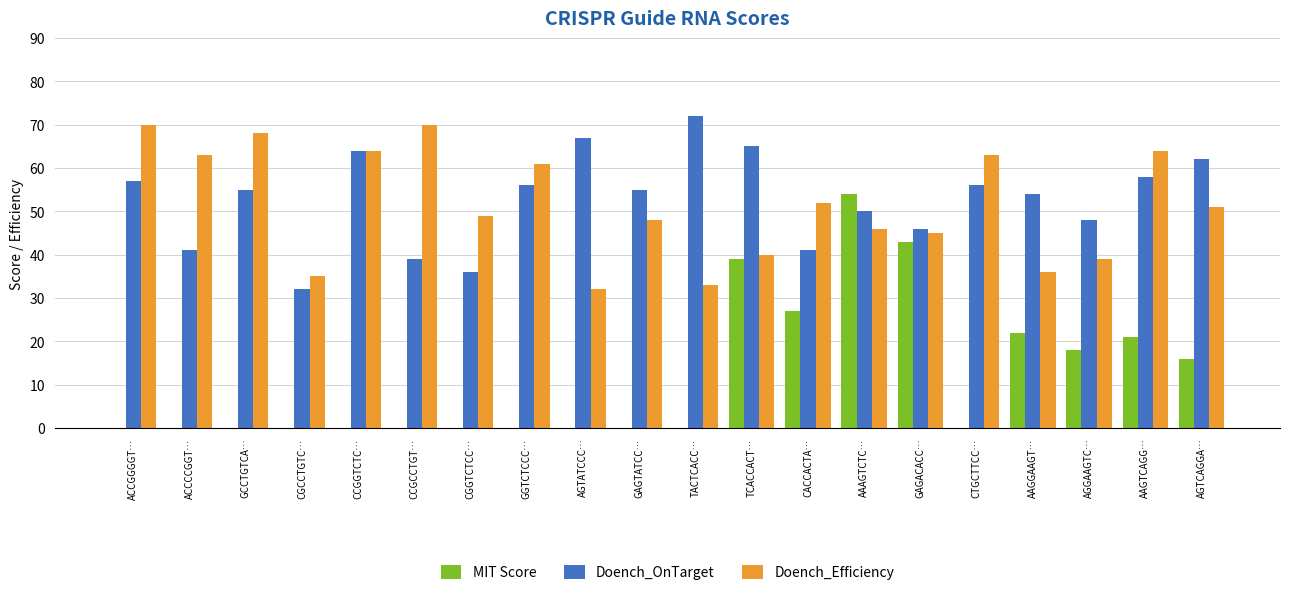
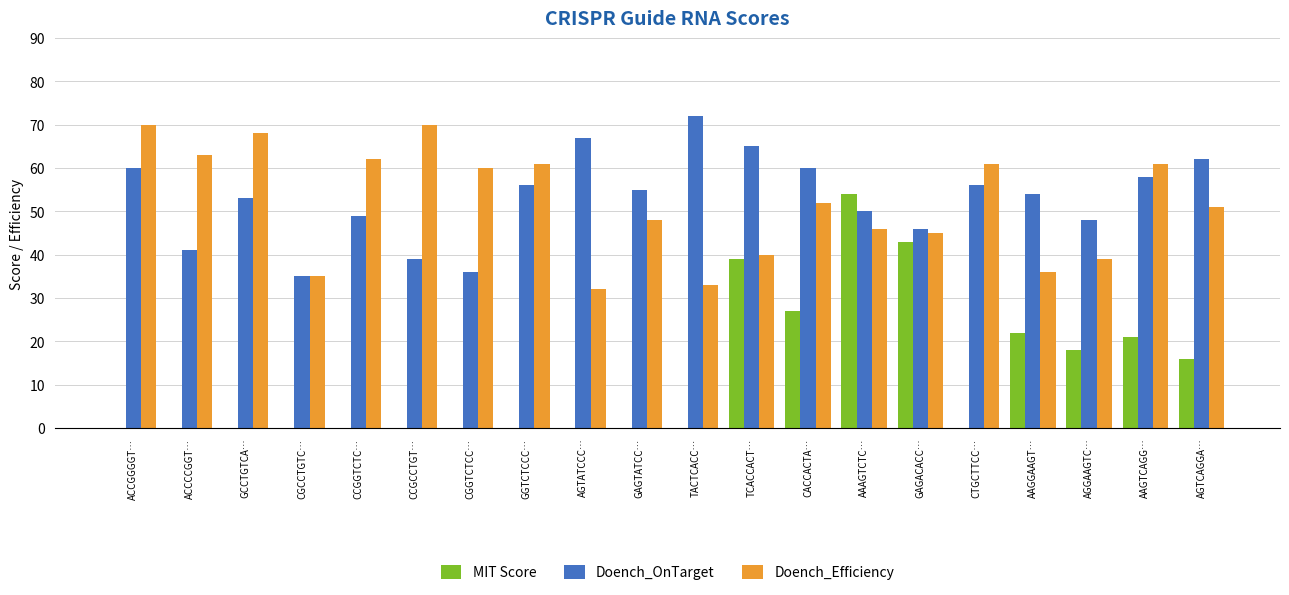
Doench_OnTarget, ACCGGGGT…: 57 -> 60
Doench_OnTarget, GCCTGTCA…: 55 -> 53
Doench_OnTarget, CGCCTGTC…: 32 -> 35
Doench_OnTarget, CCGGTCTC…: 64 -> 49
Doench_Efficiency, CCGGTCTC…: 64 -> 62
Doench_Efficiency, CGGTCTCC…: 49 -> 60
Doench_OnTarget, CACCACTA…: 41 -> 60
Doench_Efficiency, CTGCTTCC…: 63 -> 61
Doench_Efficiency, AAGTCAGG…: 64 -> 61
